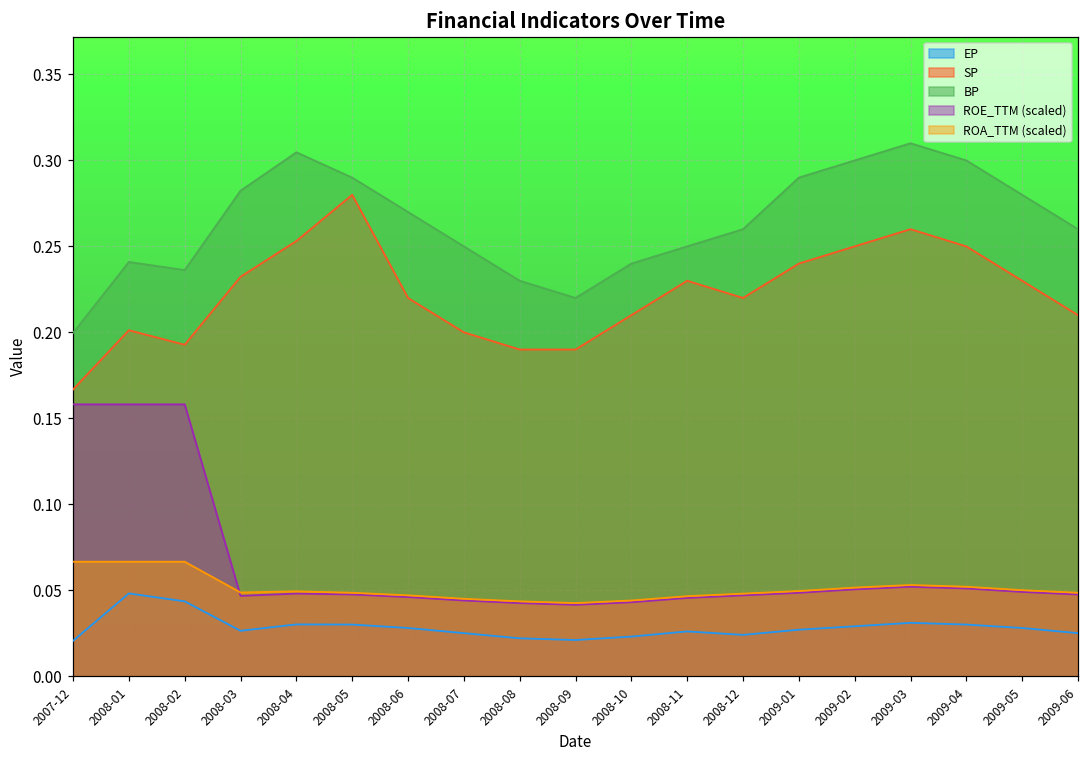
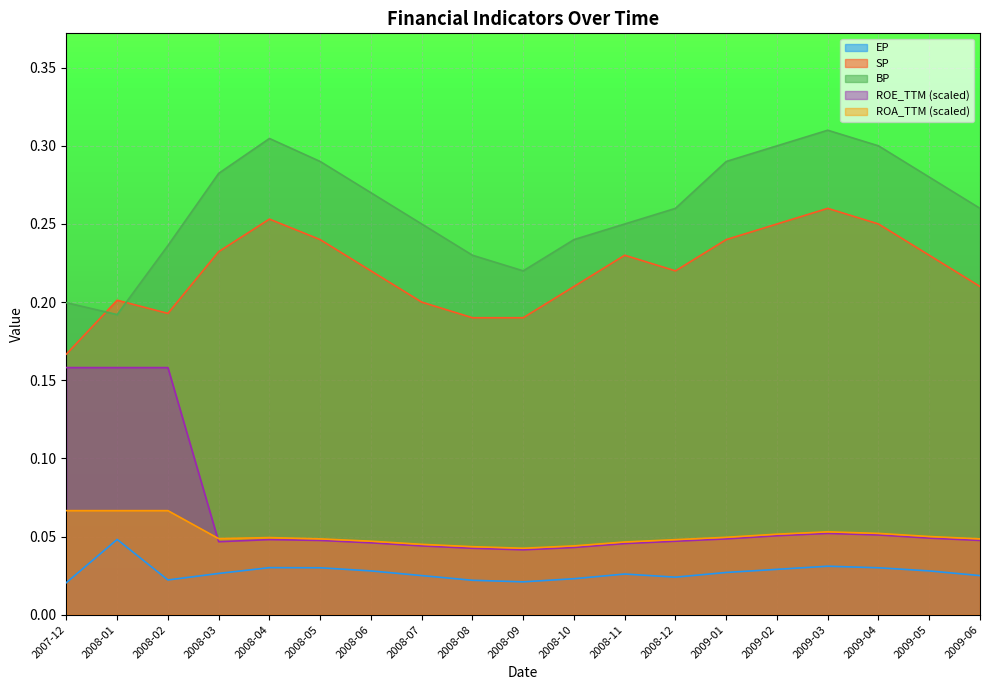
BP, 2008-01: 0.241 -> 0.192
EP, 2008-02: 0.043 -> 0.022
SP, 2008-05: 0.28 -> 0.24
